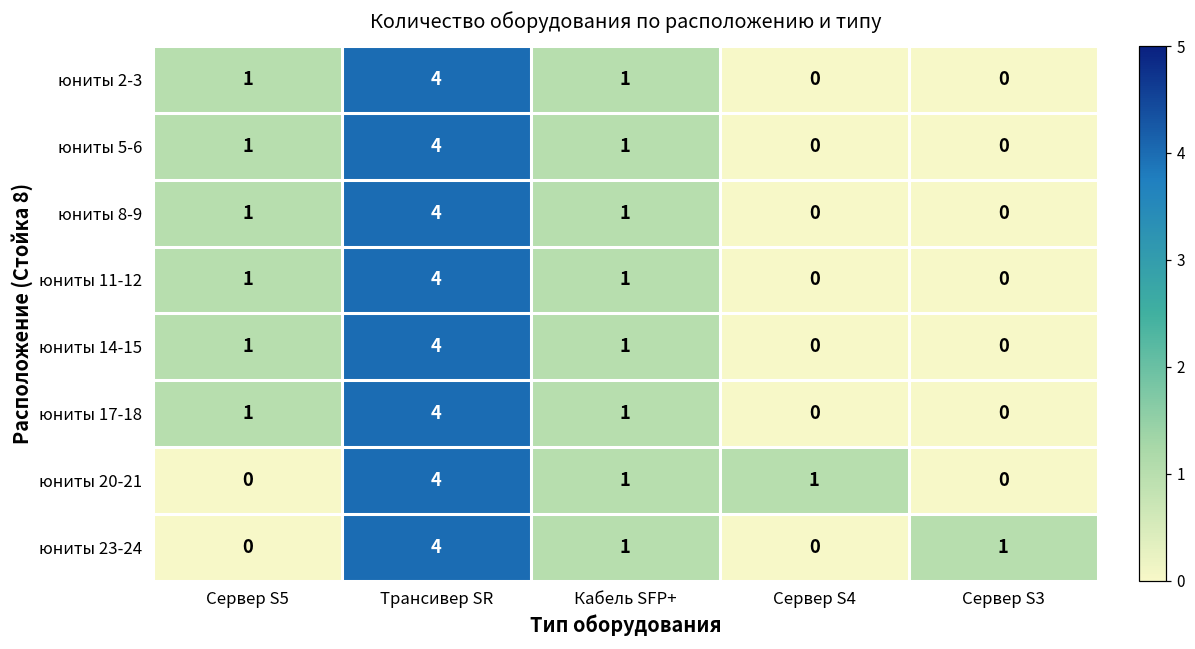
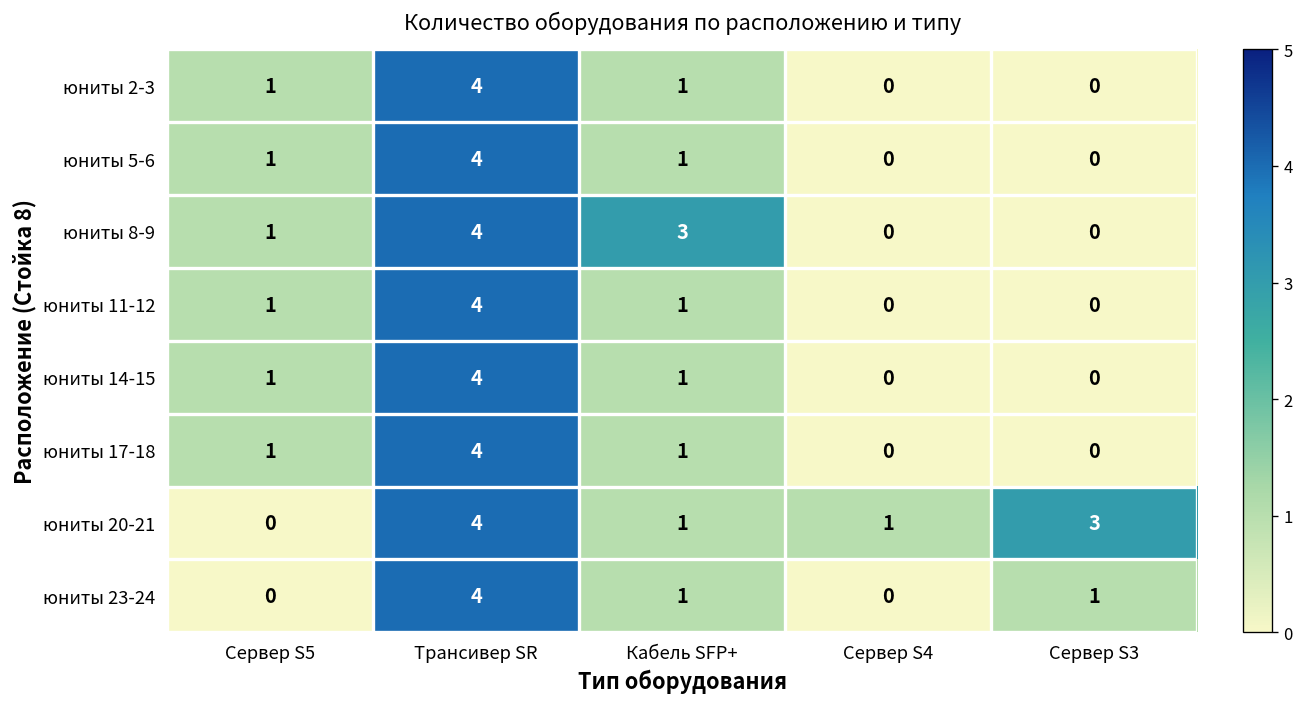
юниты 8-9, Кабель SFP+: 1 -> 3
юниты 20-21, Сервер S3: 0 -> 3
